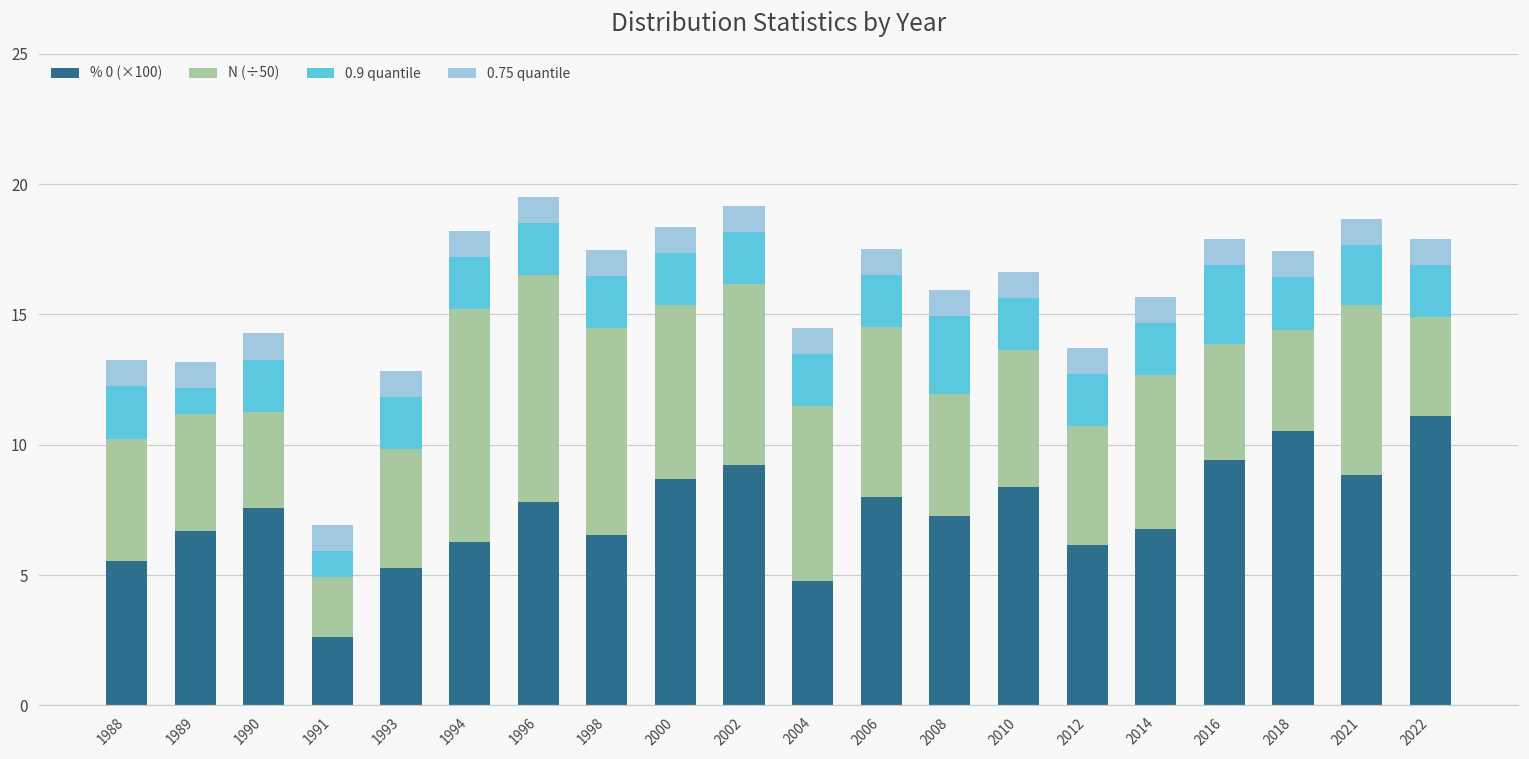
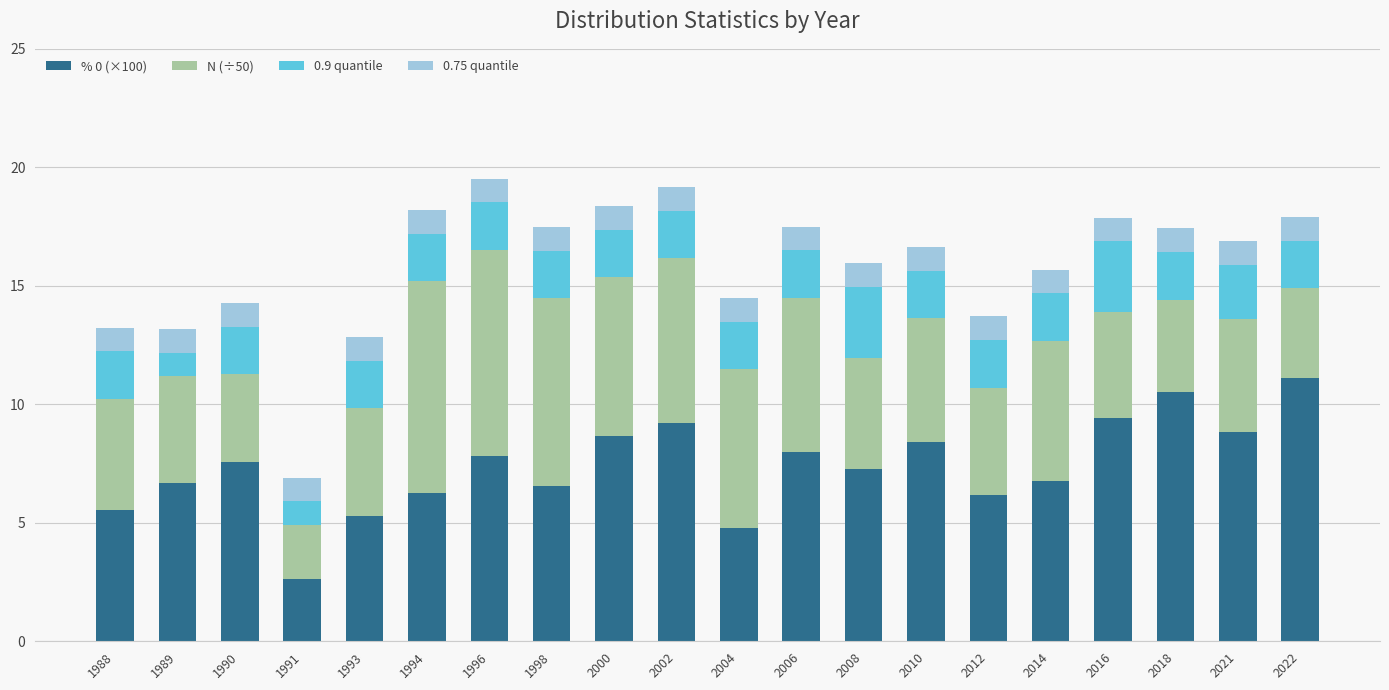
N (÷50), 2021: 6.5 -> 4.8
